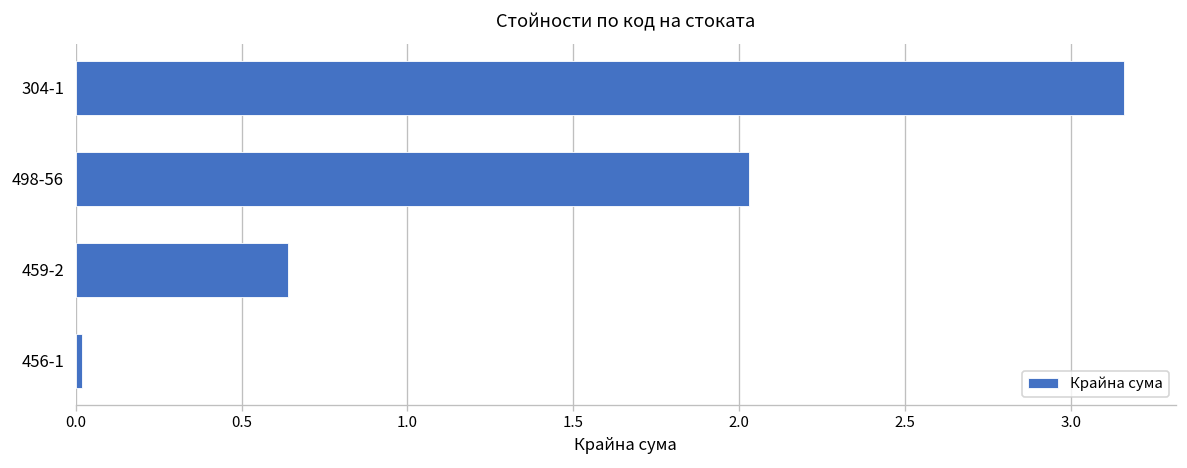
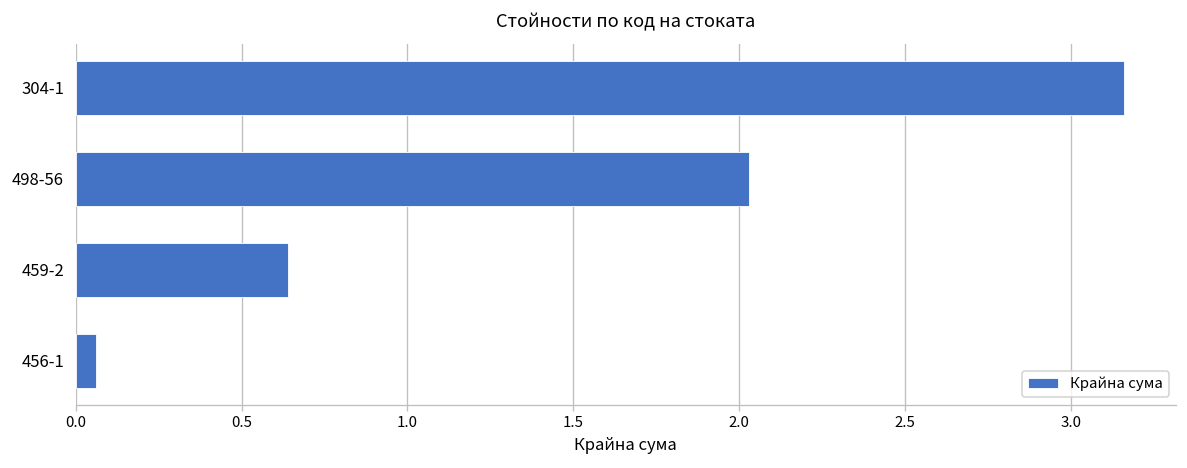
456-1: 0.02 -> 0.06
